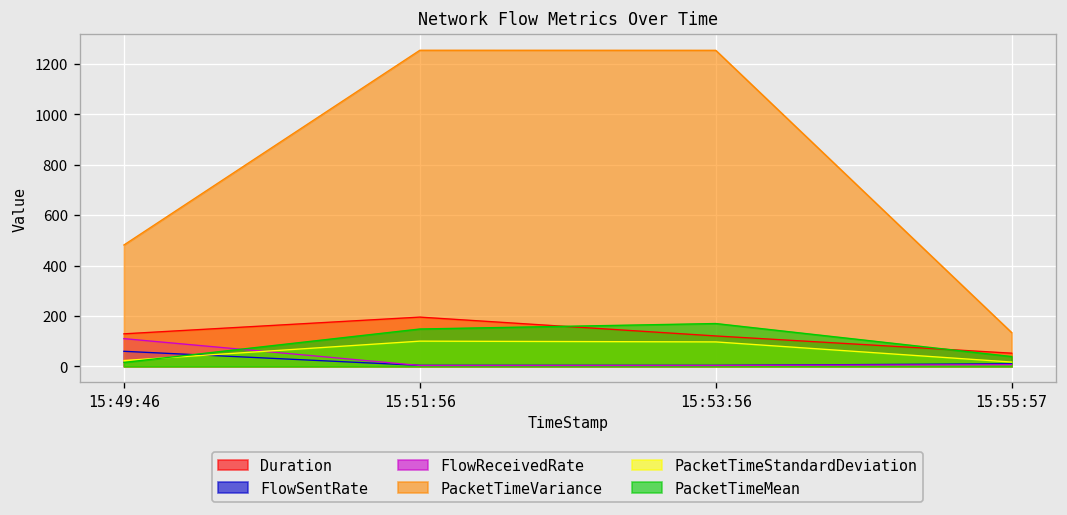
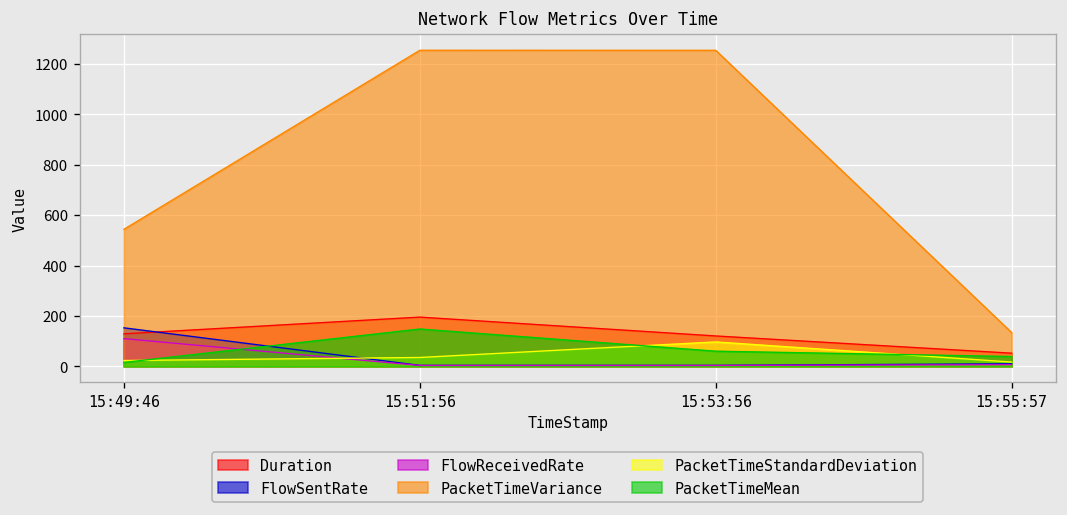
FlowSentRate, 15:49:46: 60 -> 150
PacketTimeVariance, 15:49:46: 480 -> 540
PacketTimeStandardDeviation, 15:51:56: 100 -> 40
PacketTimeMean, 15:53:56: 170 -> 60
